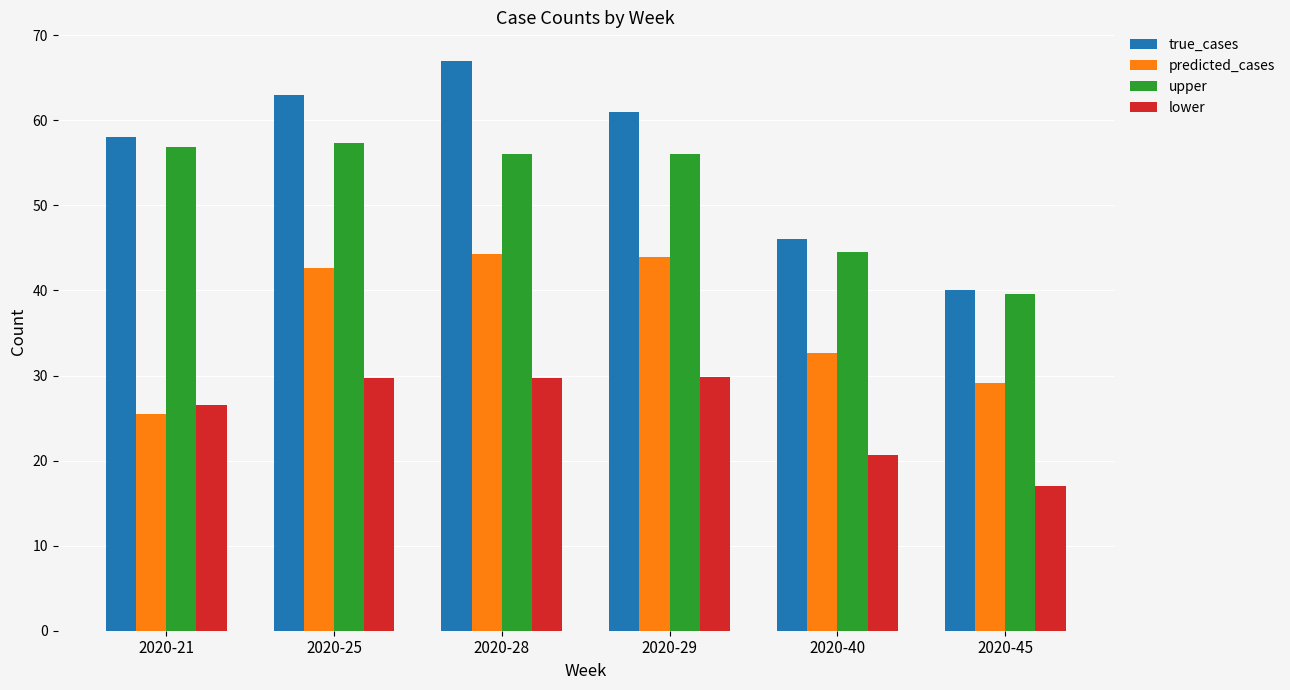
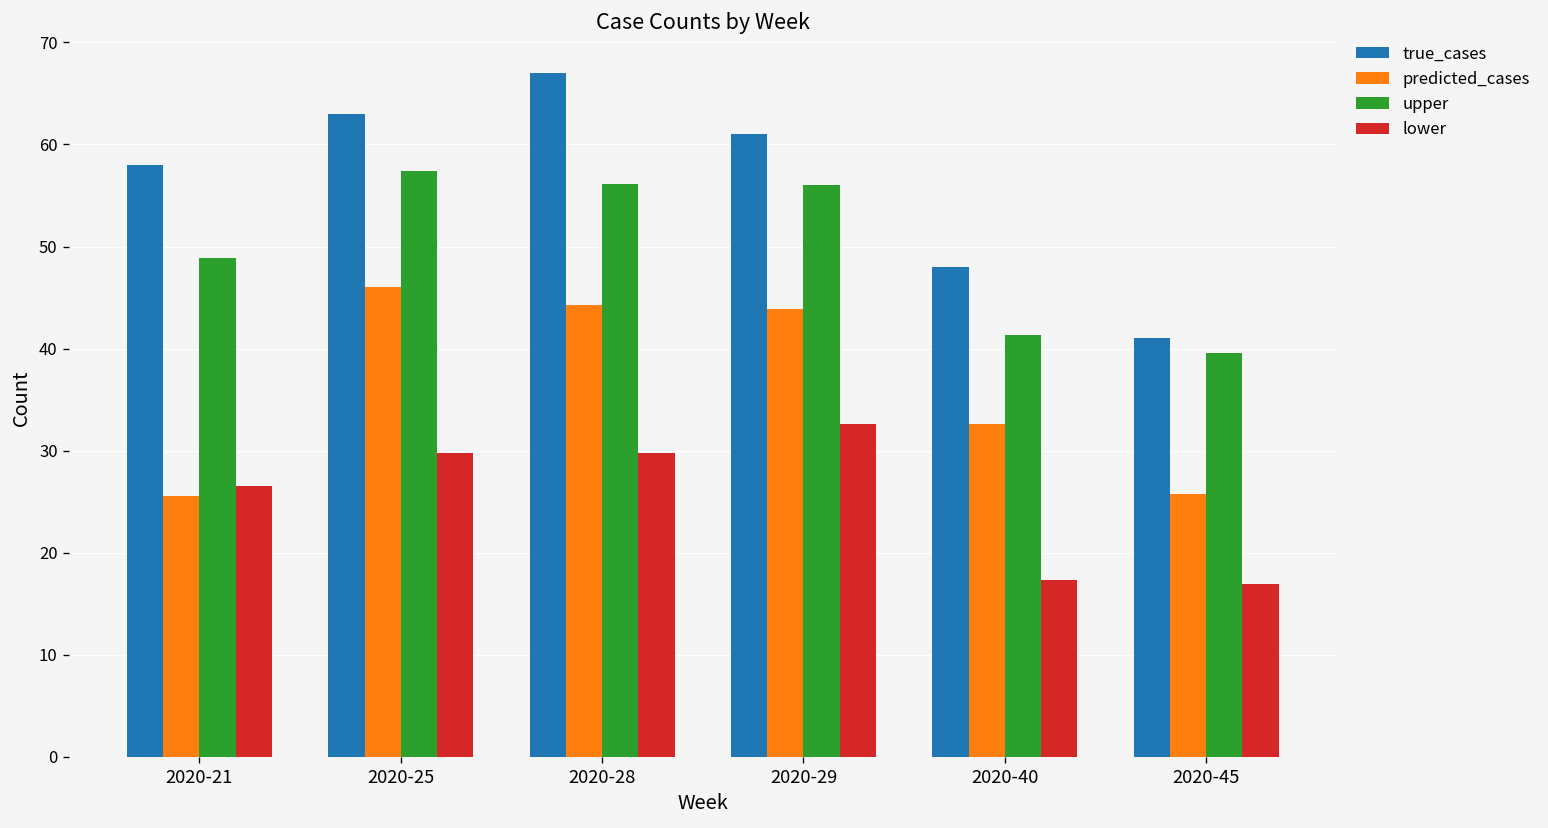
upper, 2020-21: 57 -> 49
predicted_cases, 2020-25: 43 -> 46
lower, 2020-29: 30 -> 33
true_cases, 2020-40: 46 -> 48
upper, 2020-40: 45 -> 41
lower, 2020-40: 21 -> 17
true_cases, 2020-45: 40 -> 41
predicted_cases, 2020-45: 29 -> 26
